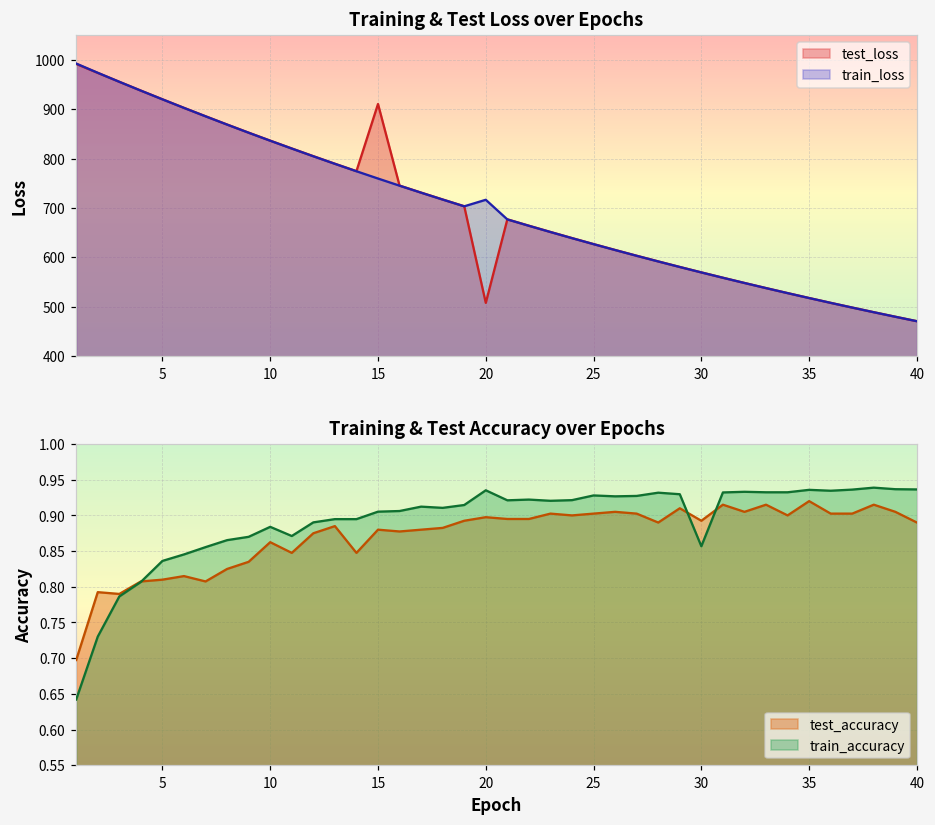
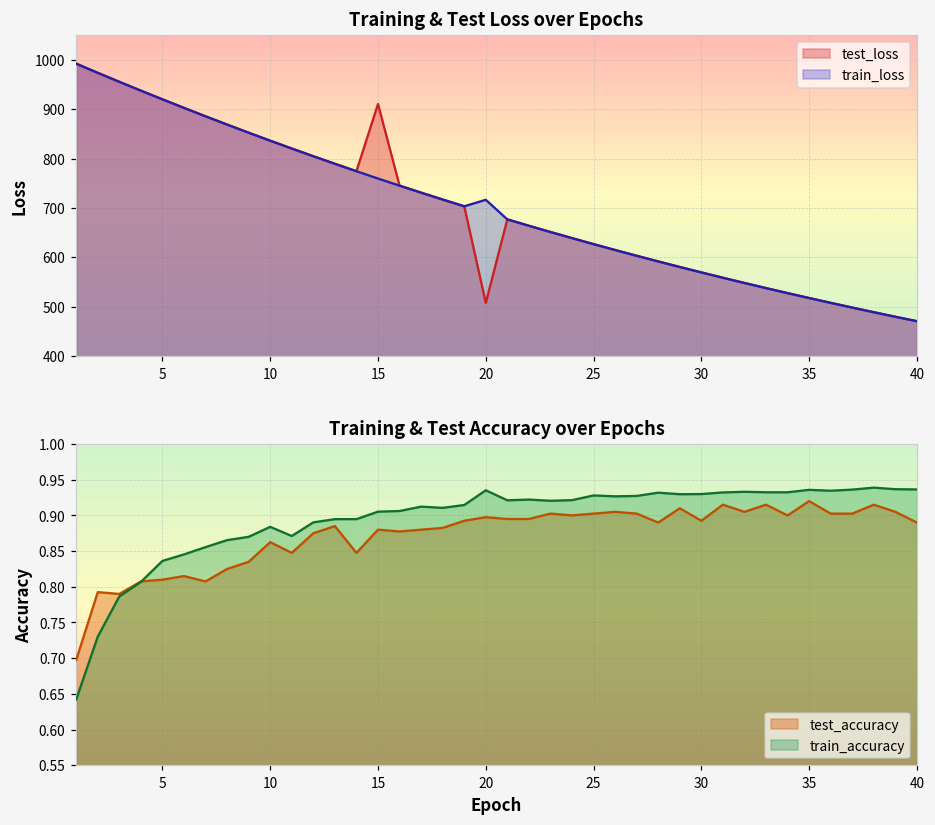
Training & Test Accuracy over Epochs, train_accuracy, 30: 0.86 -> 0.93
